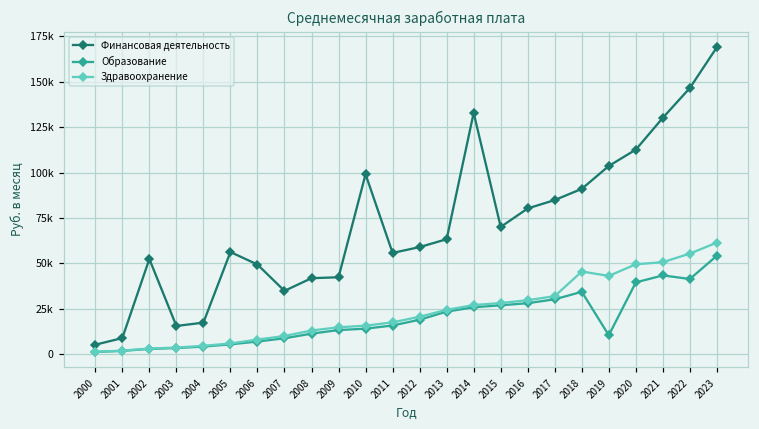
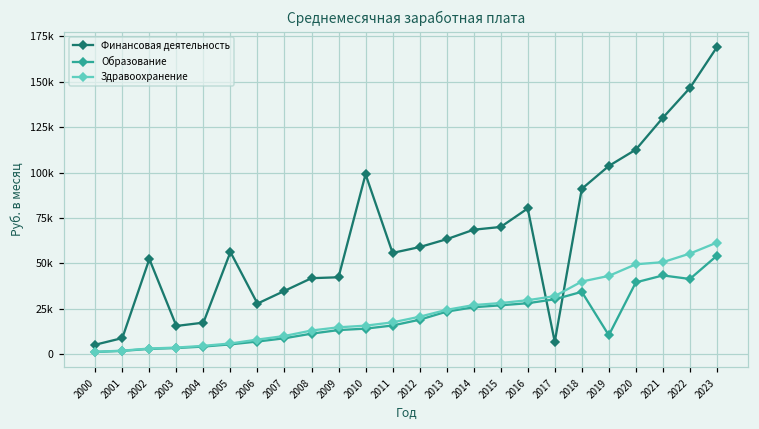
Финансовая деятельность, 2006: 49000 -> 28000
Финансовая деятельность, 2014: 133000 -> 69000
Финансовая деятельность, 2017: 85000 -> 7000
Здравоохранение, 2018: 46000 -> 40000
